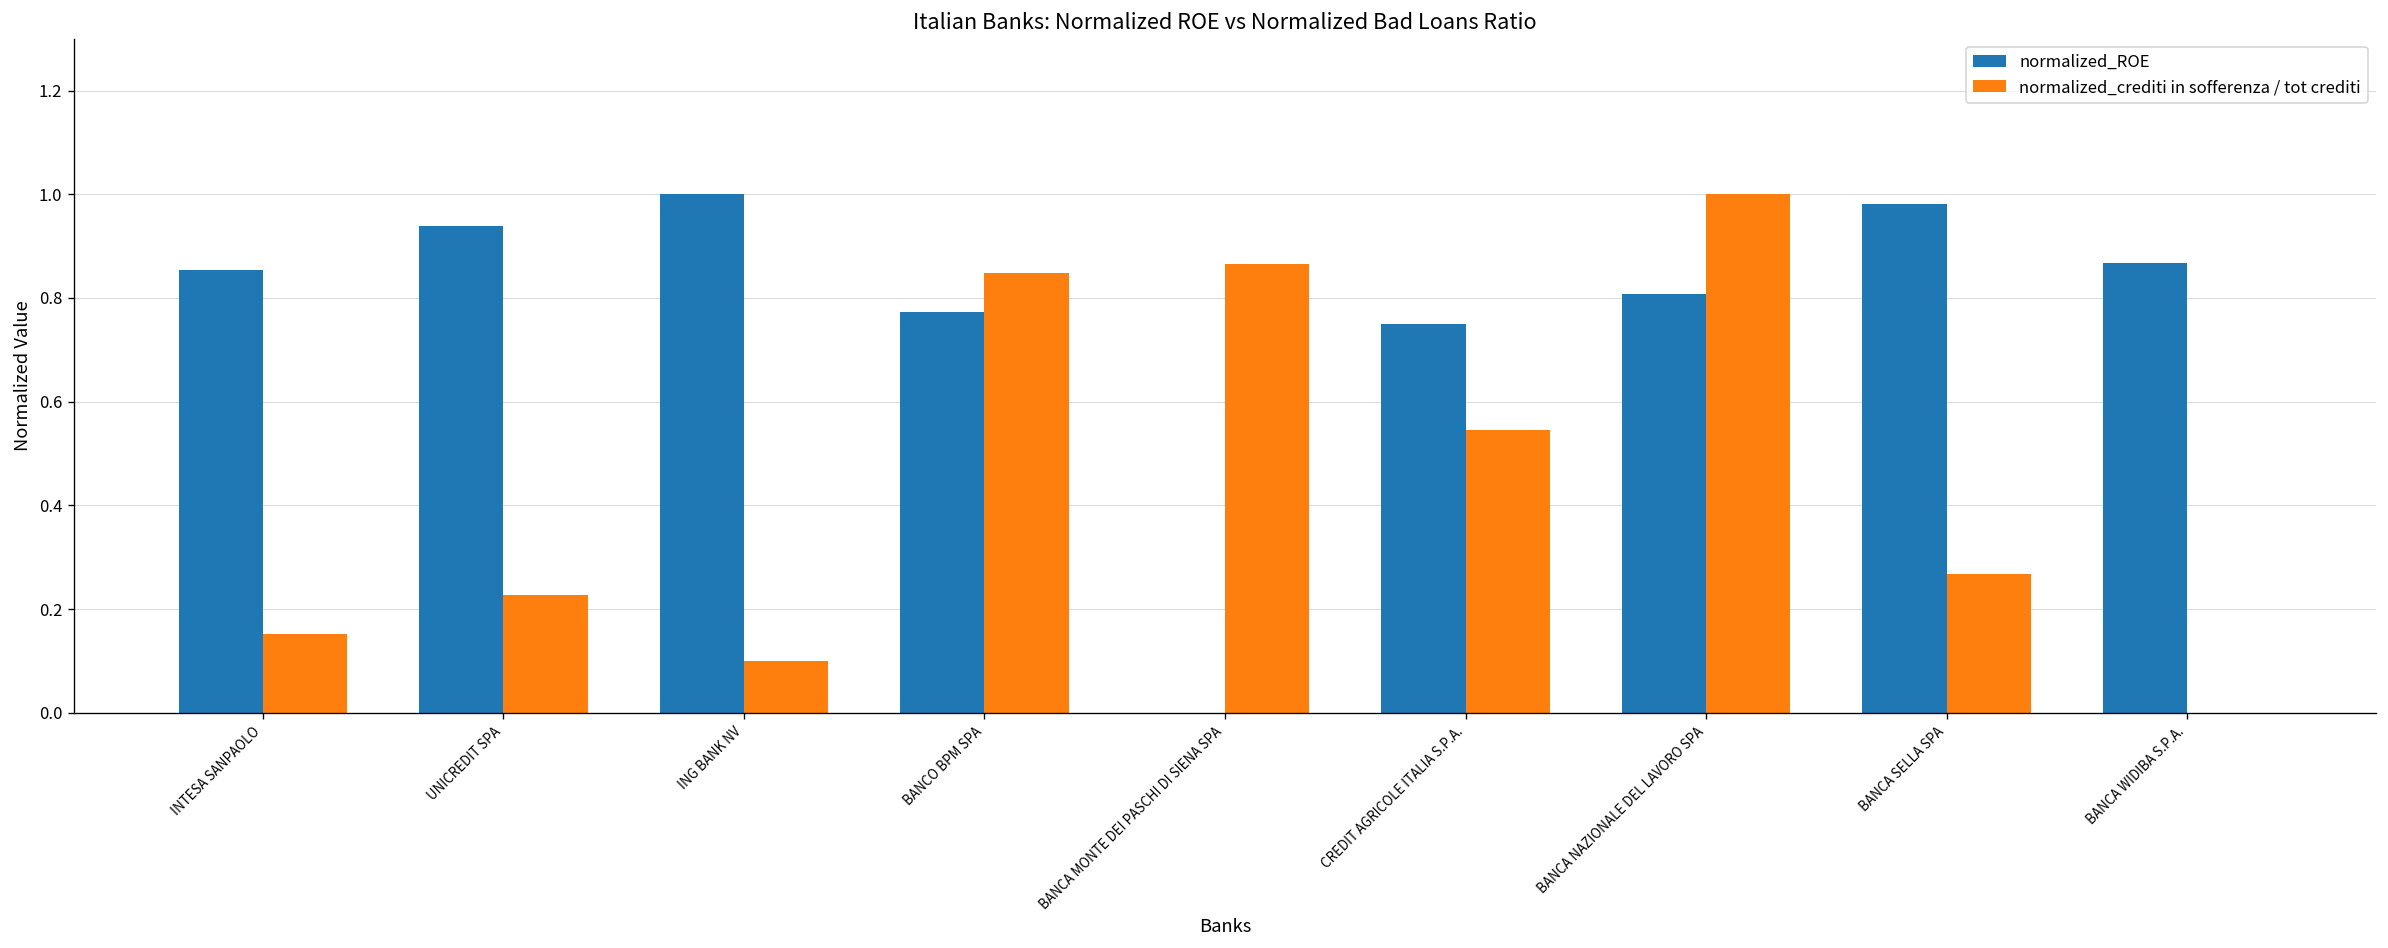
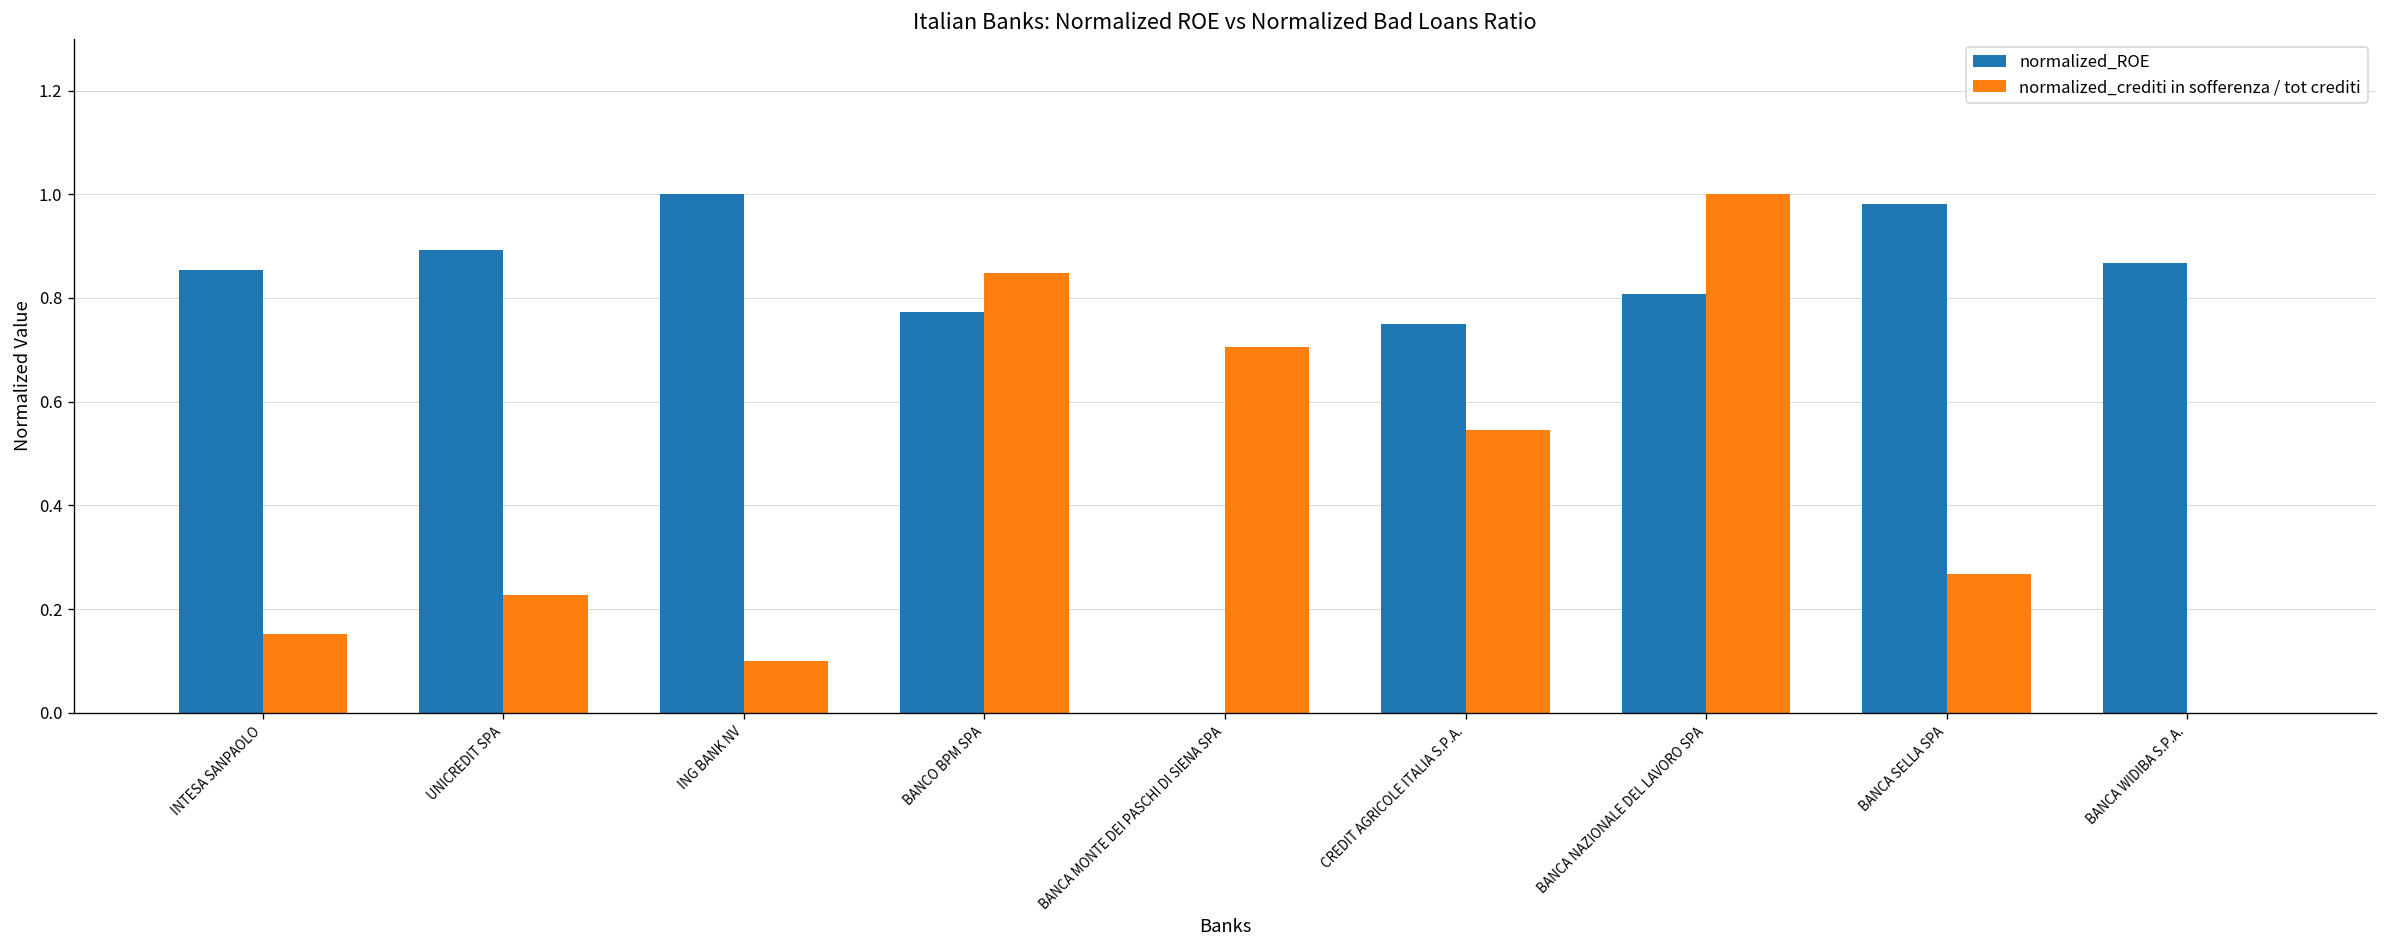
normalized_ROE, UNICREDIT SPA: 0.94 -> 0.89
normalized_crediti in sofferenza / tot crediti, BANCA MONTE DEI PASCHI DI SIENA SPA: 0.86 -> 0.71
